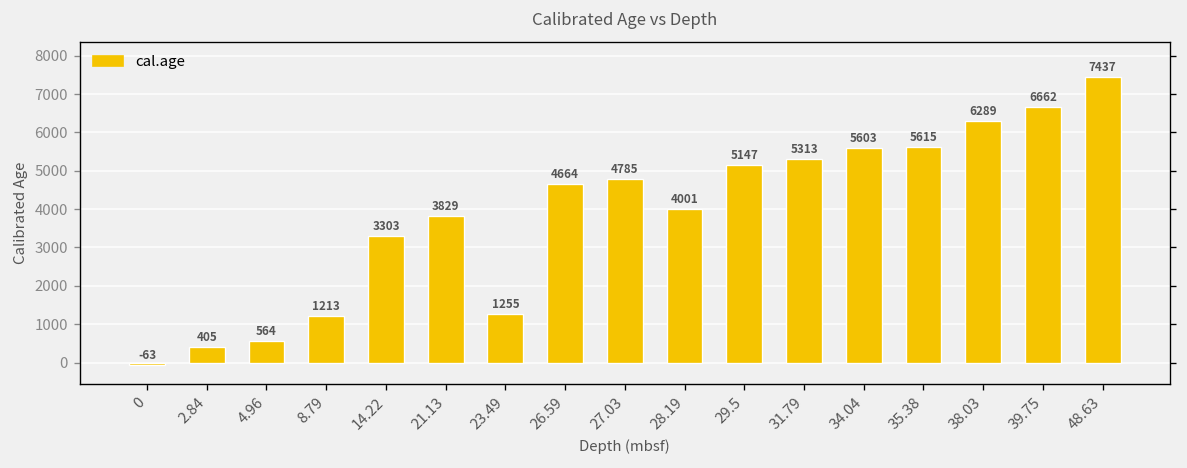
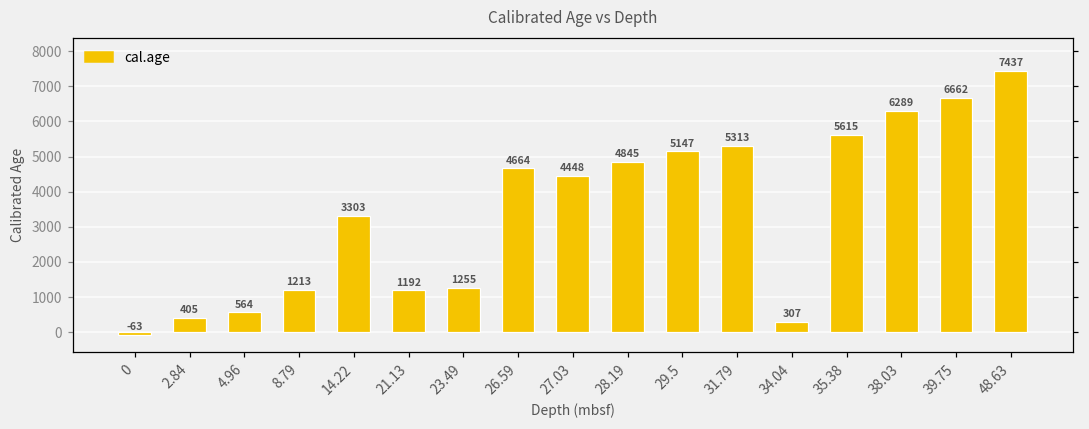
21.13: 3829 -> 1192
27.03: 4785 -> 4448
28.19: 4001 -> 4845
34.04: 5603 -> 307
